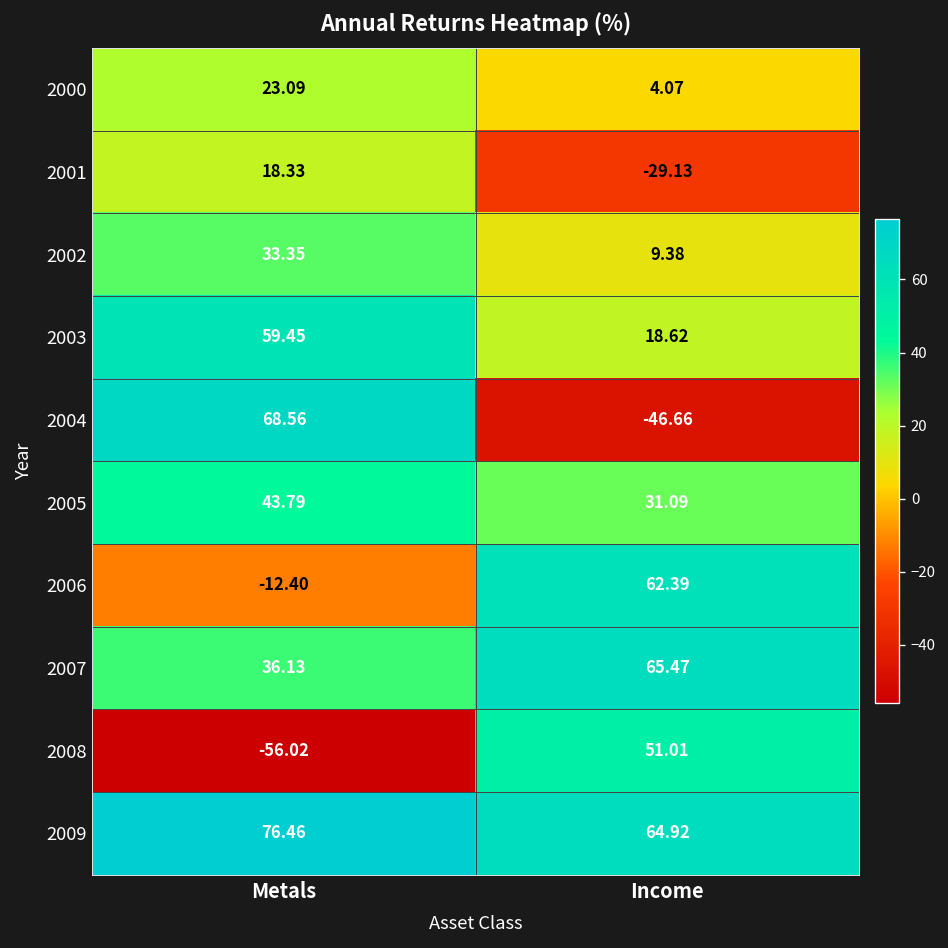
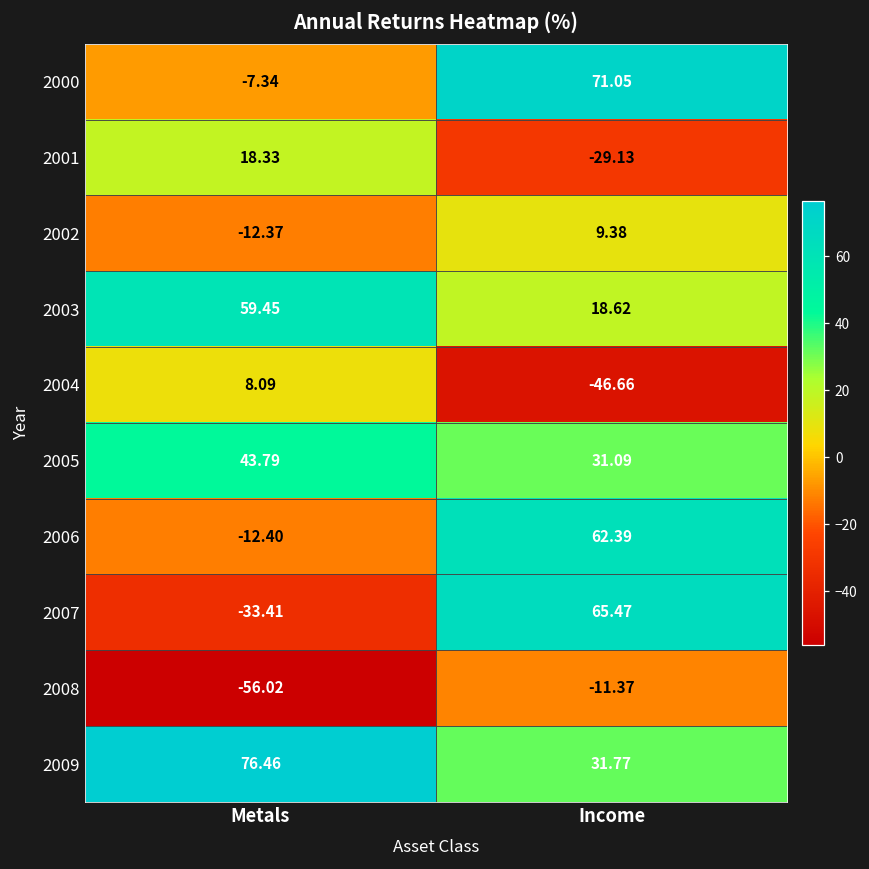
2000, Metals: 23.09 -> -7.34
2000, Income: 4.07 -> 71.05
2002, Metals: 33.35 -> -12.37
2004, Metals: 68.56 -> 8.09
2007, Metals: 36.13 -> -33.41
2008, Income: 51.01 -> -11.37
2009, Income: 64.92 -> 31.77
